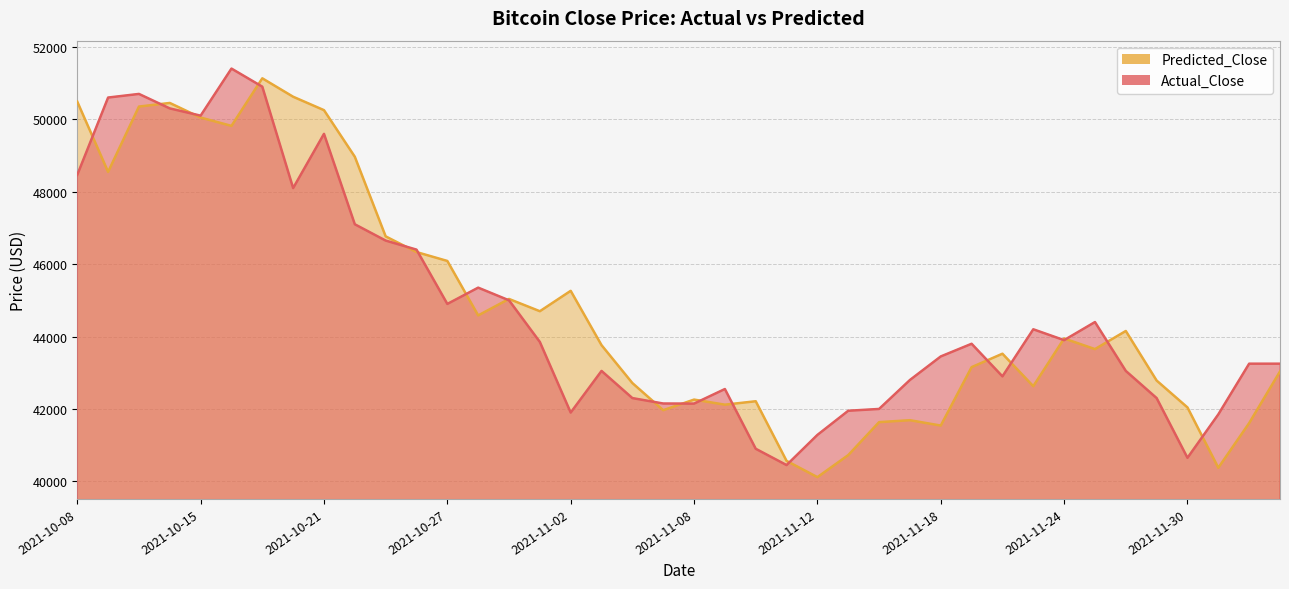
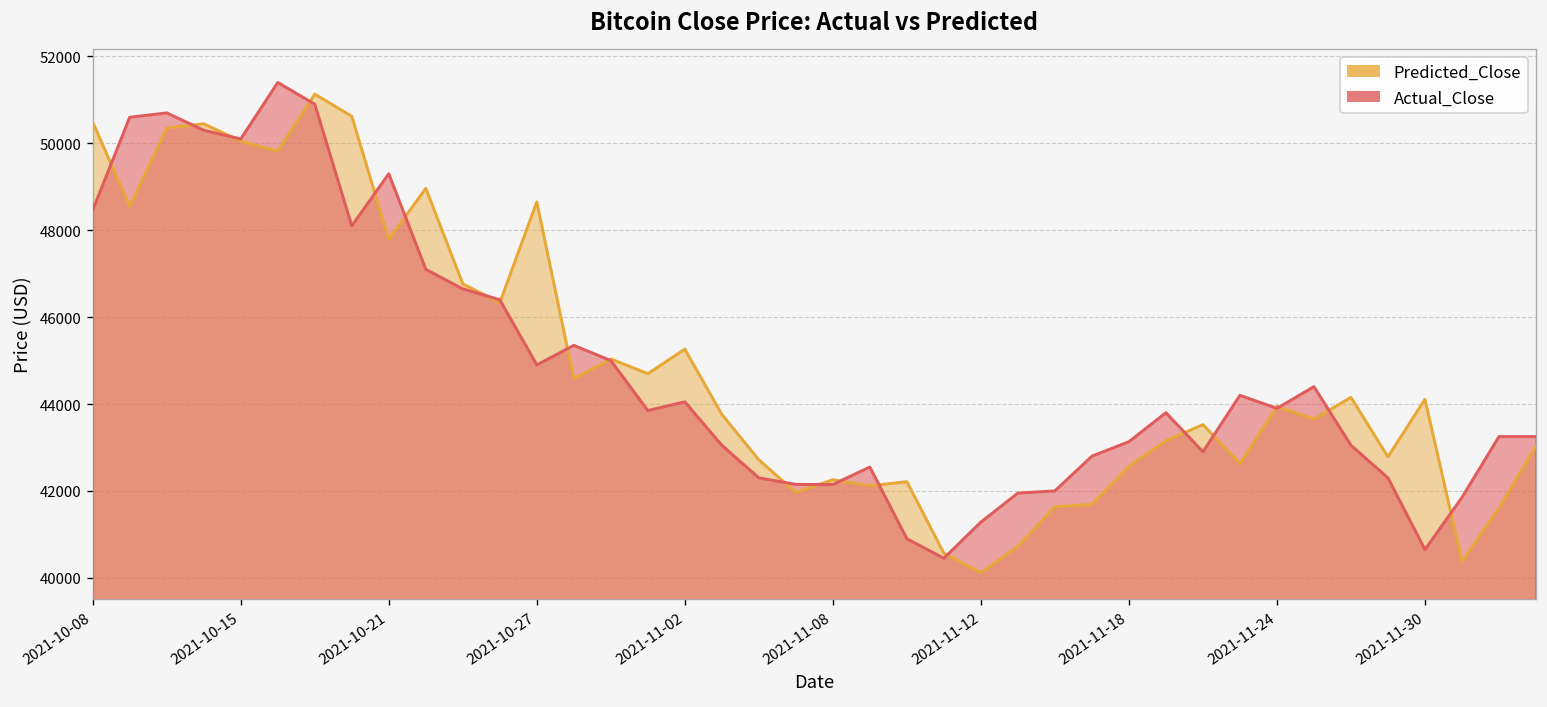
Predicted_Close, 2021-10-21: 50300 -> 47800
Actual_Close, 2021-10-21: 49600 -> 49300
Predicted_Close, 2021-10-27: 46100 -> 48600
Actual_Close, 2021-11-02: 41900 -> 44000
Predicted_Close, 2021-11-18: 41500 -> 42600
Actual_Close, 2021-11-18: 43400 -> 43100
Predicted_Close, 2021-11-30: 42000 -> 44100
